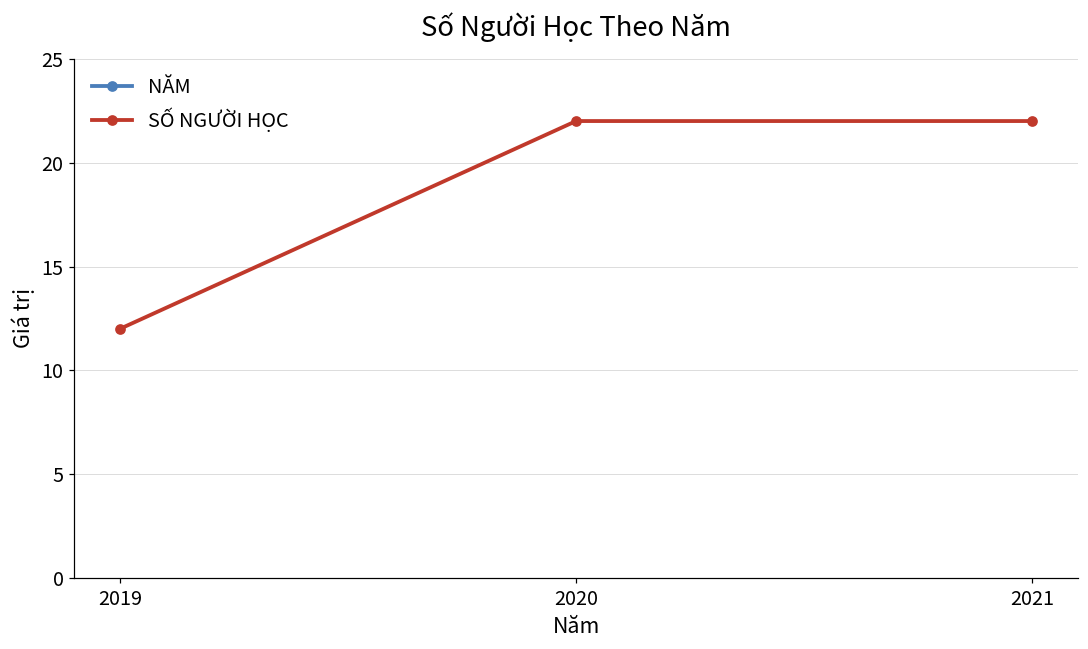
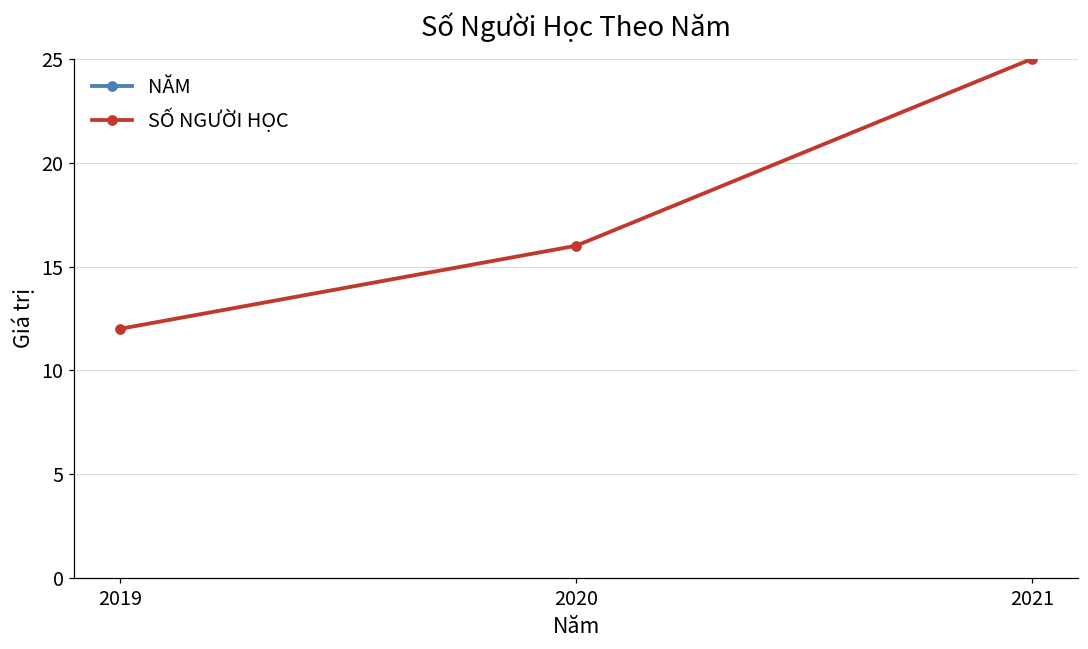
SỐ NGƯỜI HỌC, 2020: 22 -> 16
SỐ NGƯỜI HỌC, 2021: 22 -> 25
